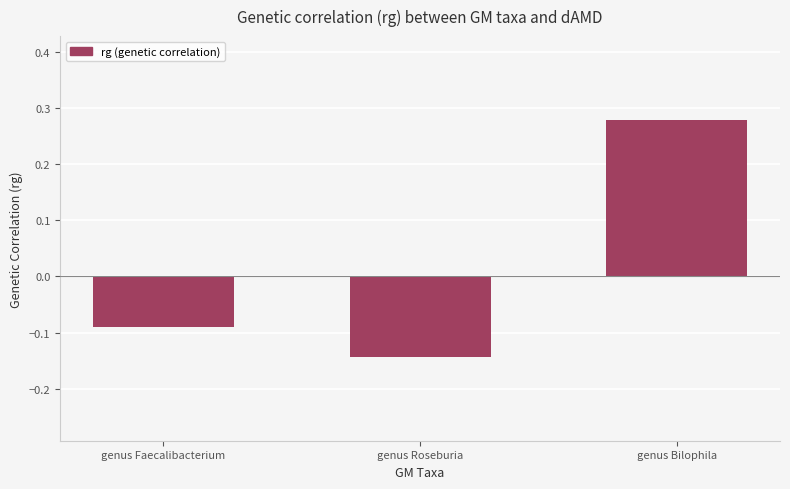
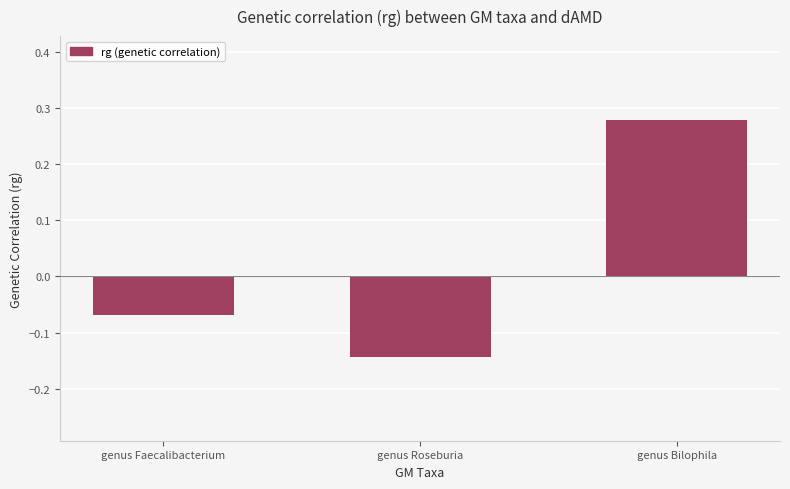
genus Faecalibacterium: -0.09 -> -0.07
